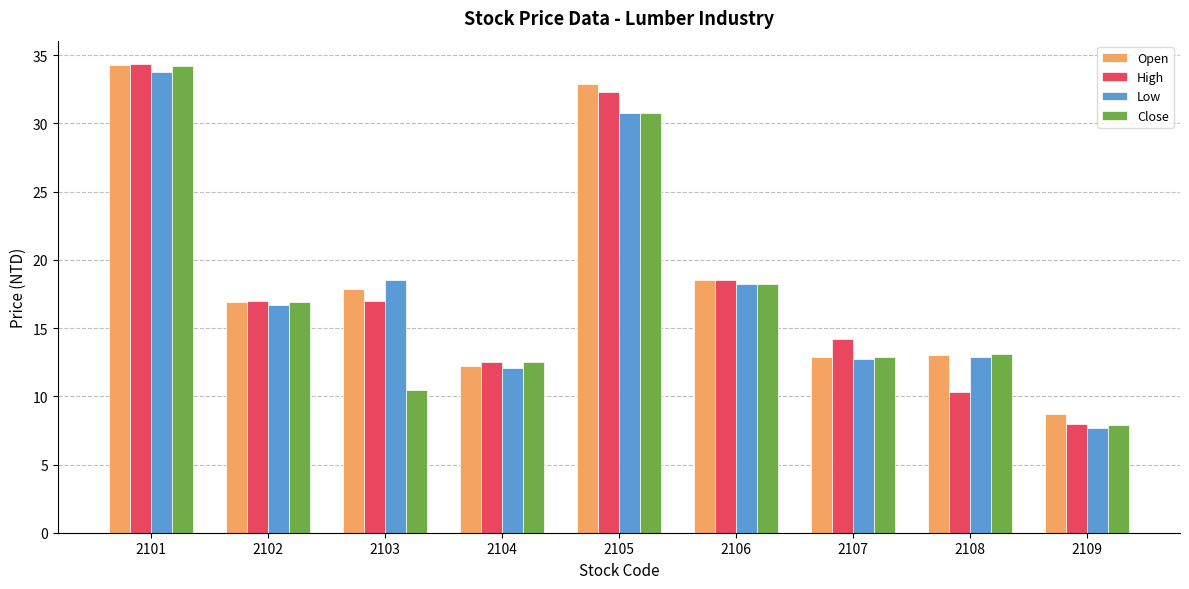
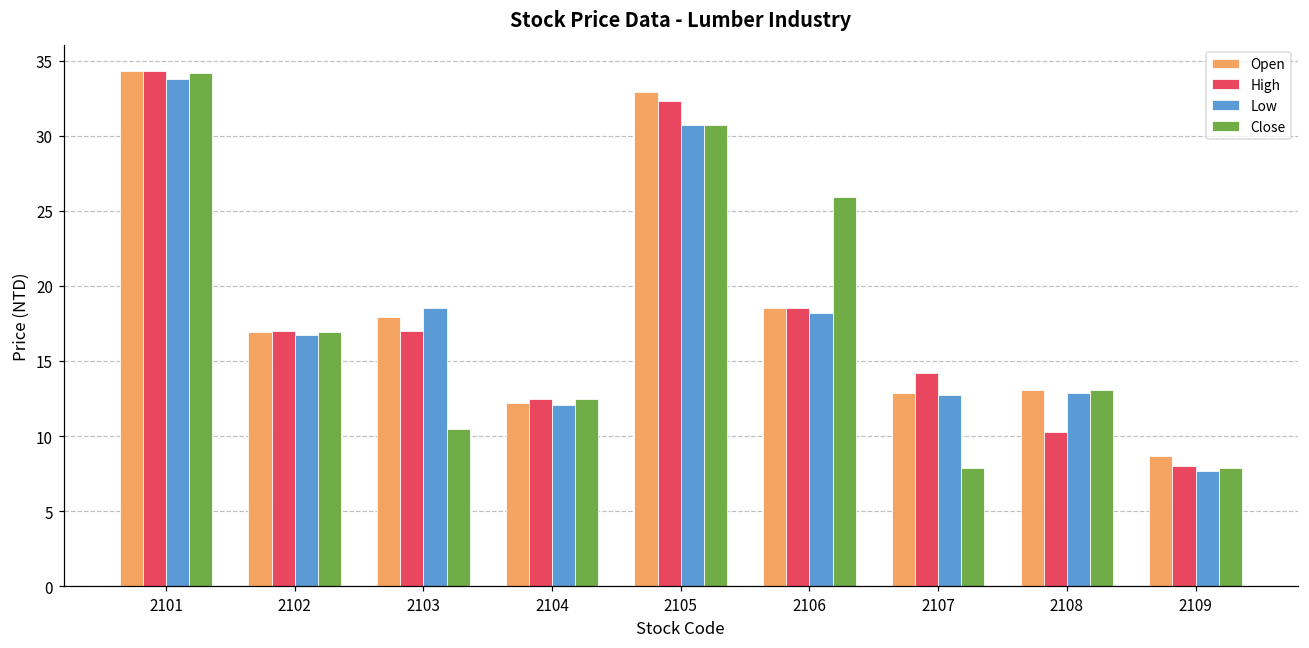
Close, 2106: 18.2 -> 25.9
Close, 2107: 12.9 -> 7.9
